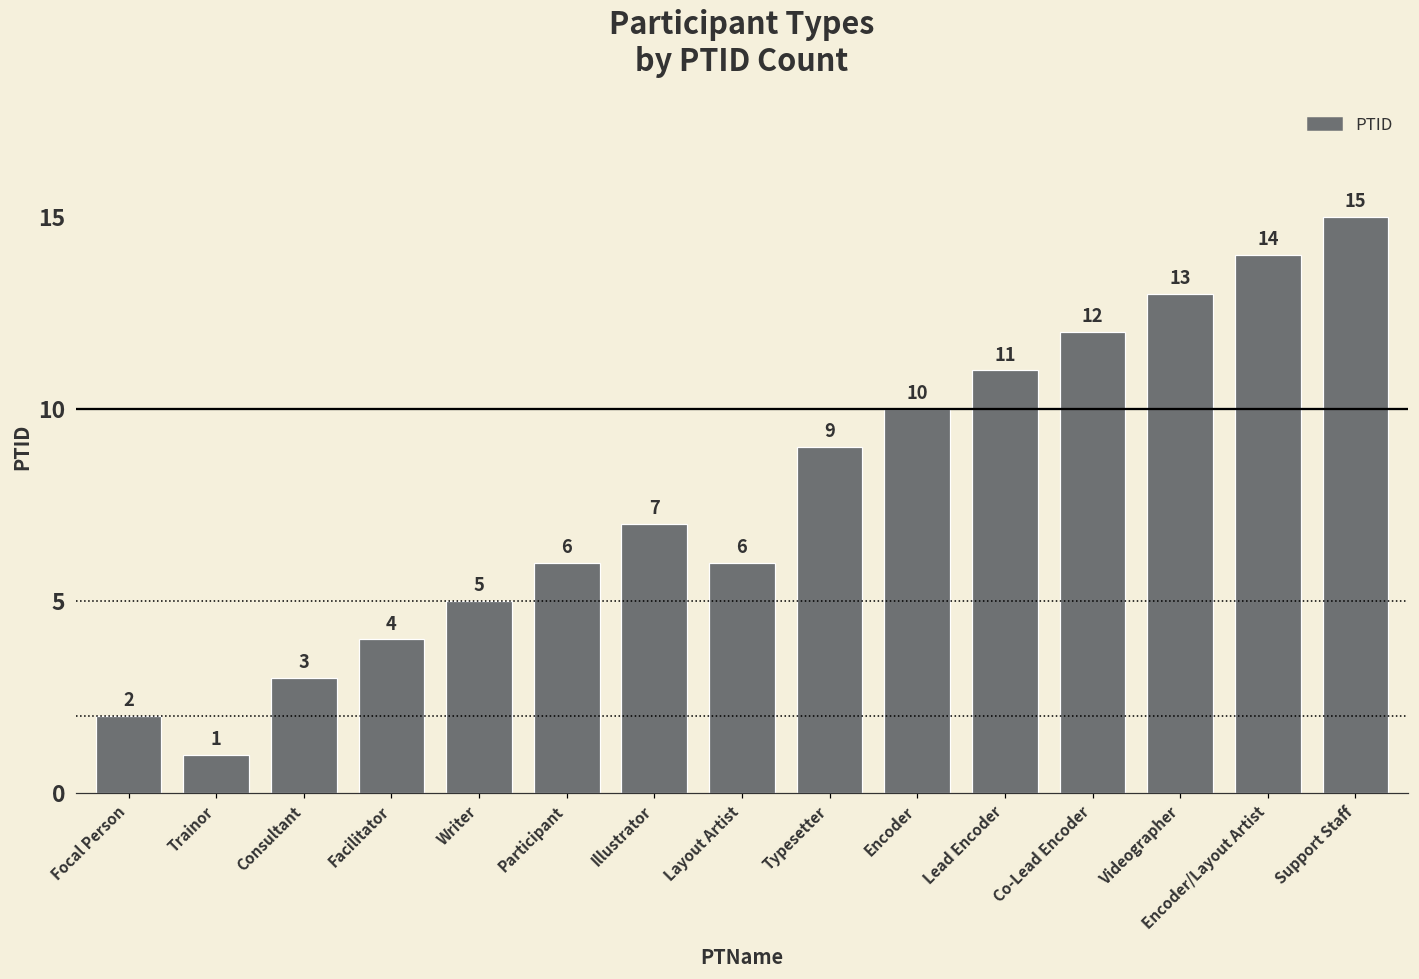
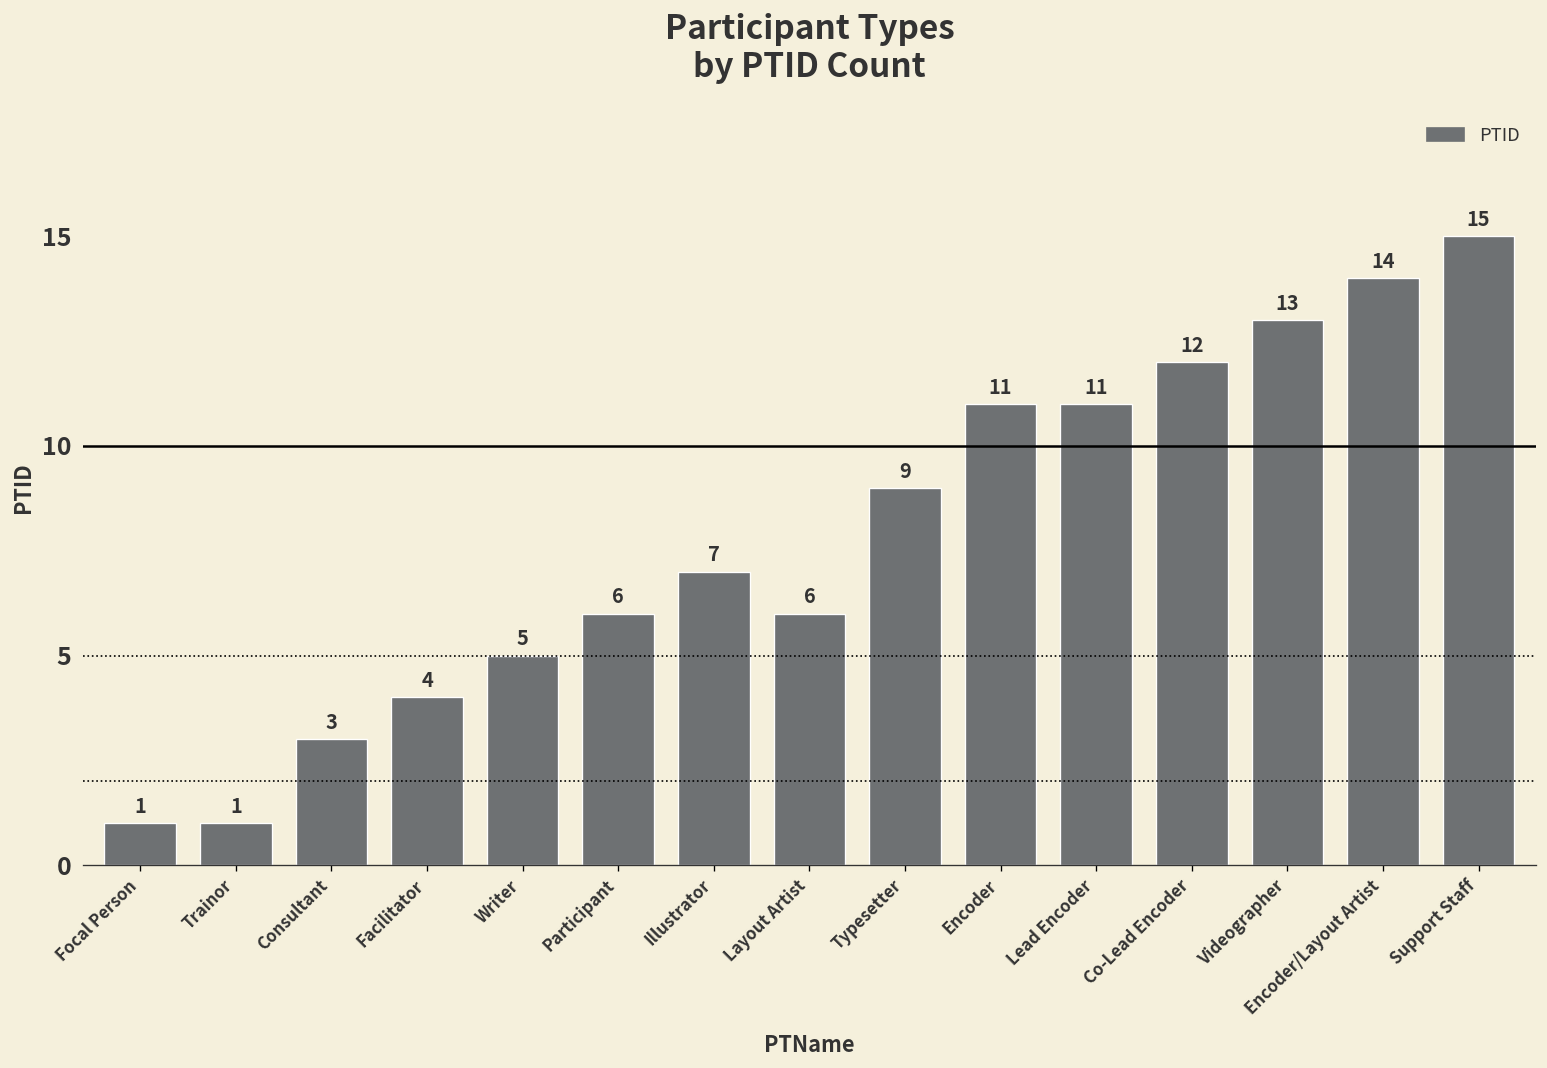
Focal Person: 2 -> 1
Encoder: 10 -> 11
